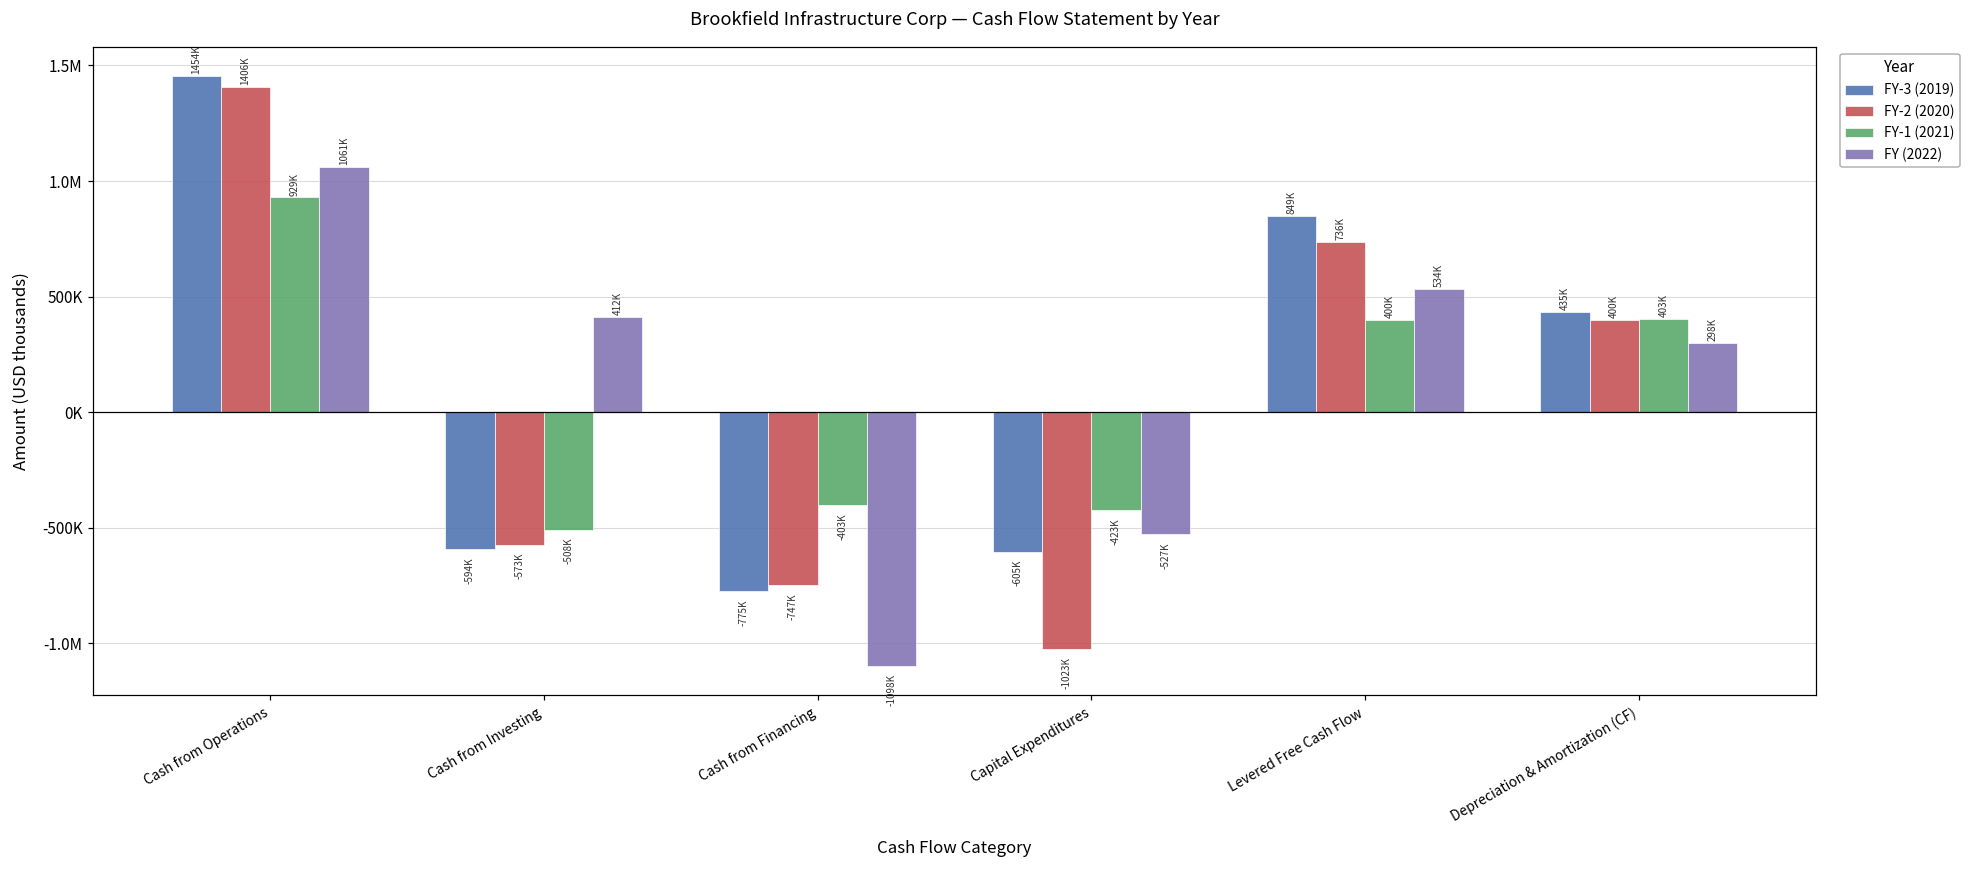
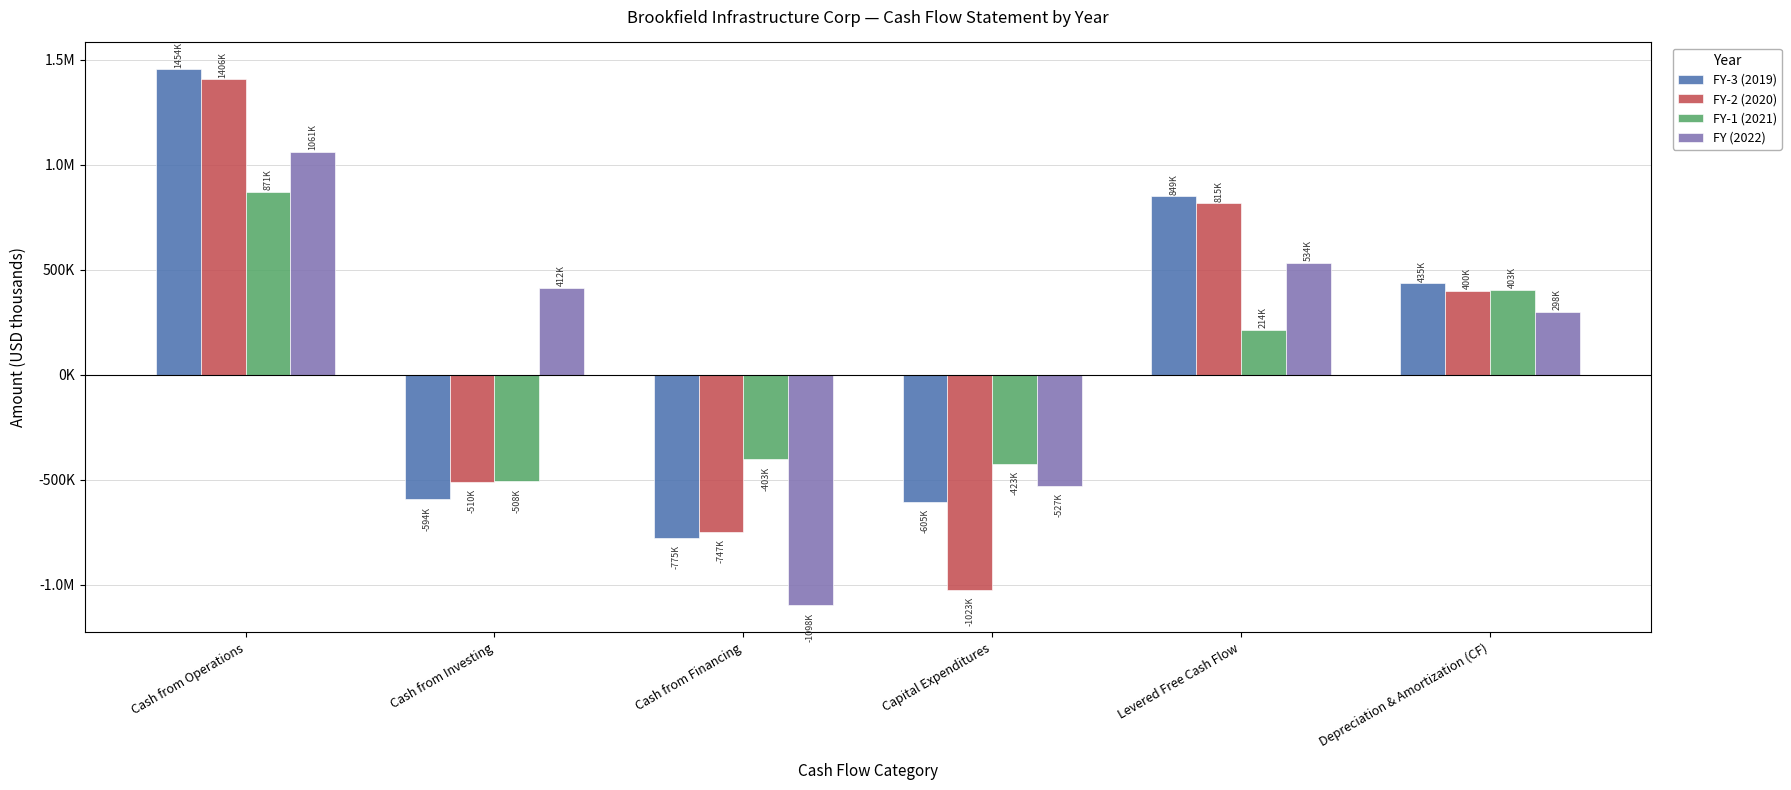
FY-1 (2021), Cash from Operations: 929K -> 871K
FY-2 (2020), Cash from Investing: -573K -> -510K
FY-2 (2020), Levered Free Cash Flow: 736K -> 815K
FY-1 (2021), Levered Free Cash Flow: 400K -> 214K
